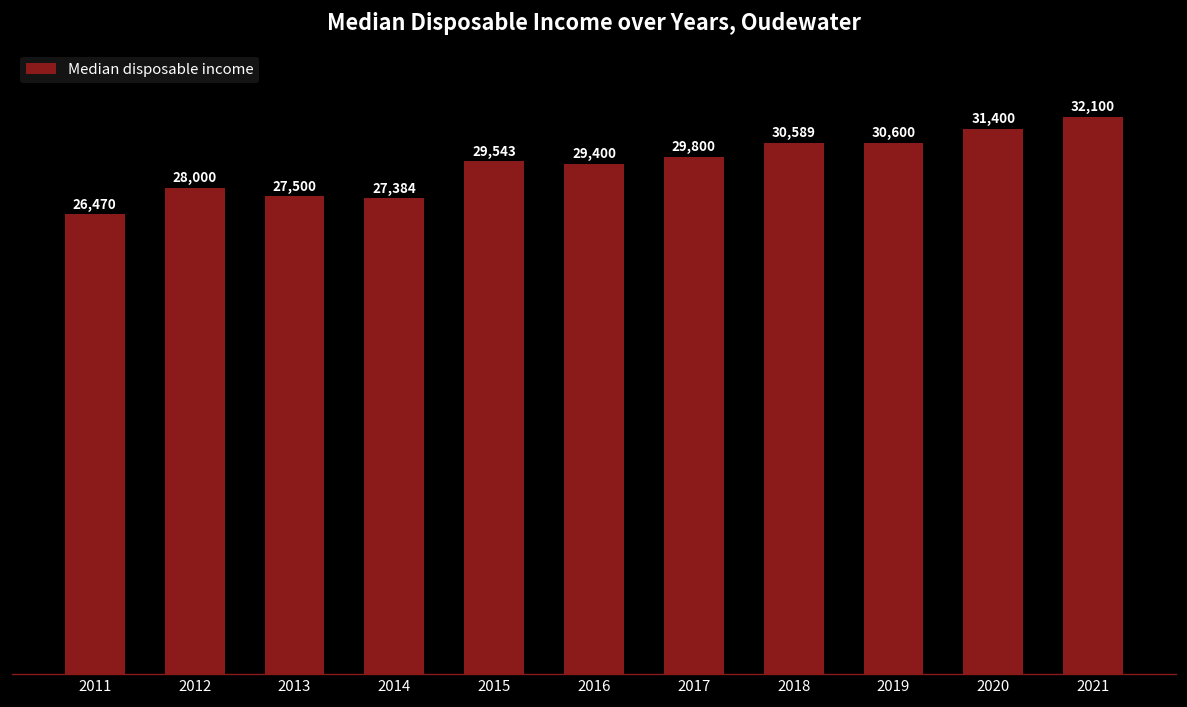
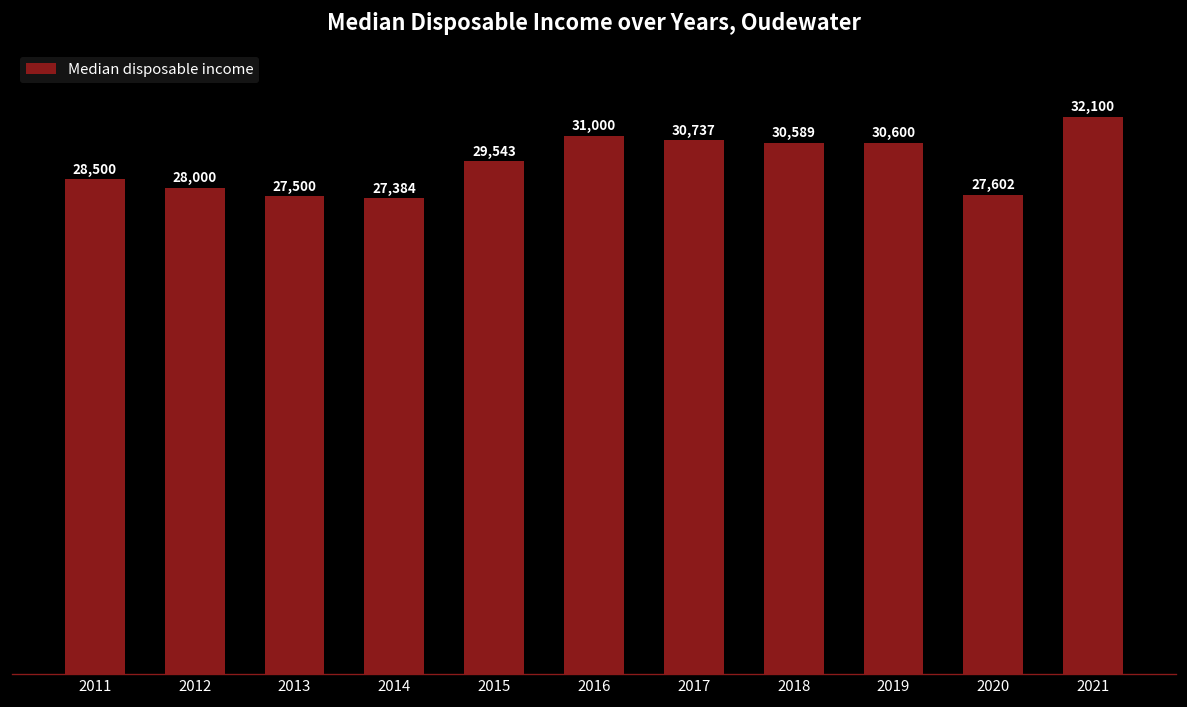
2011: 26,470 -> 28,500
2016: 29,400 -> 31,000
2017: 29,800 -> 30,737
2020: 31,400 -> 27,602
